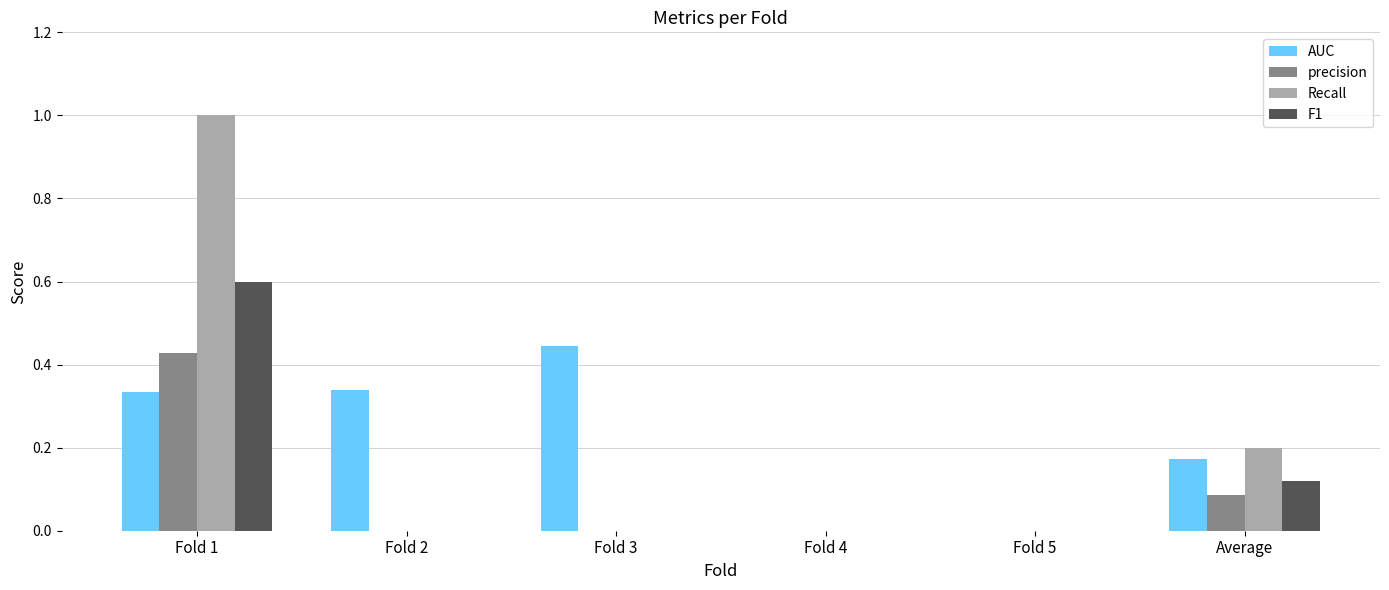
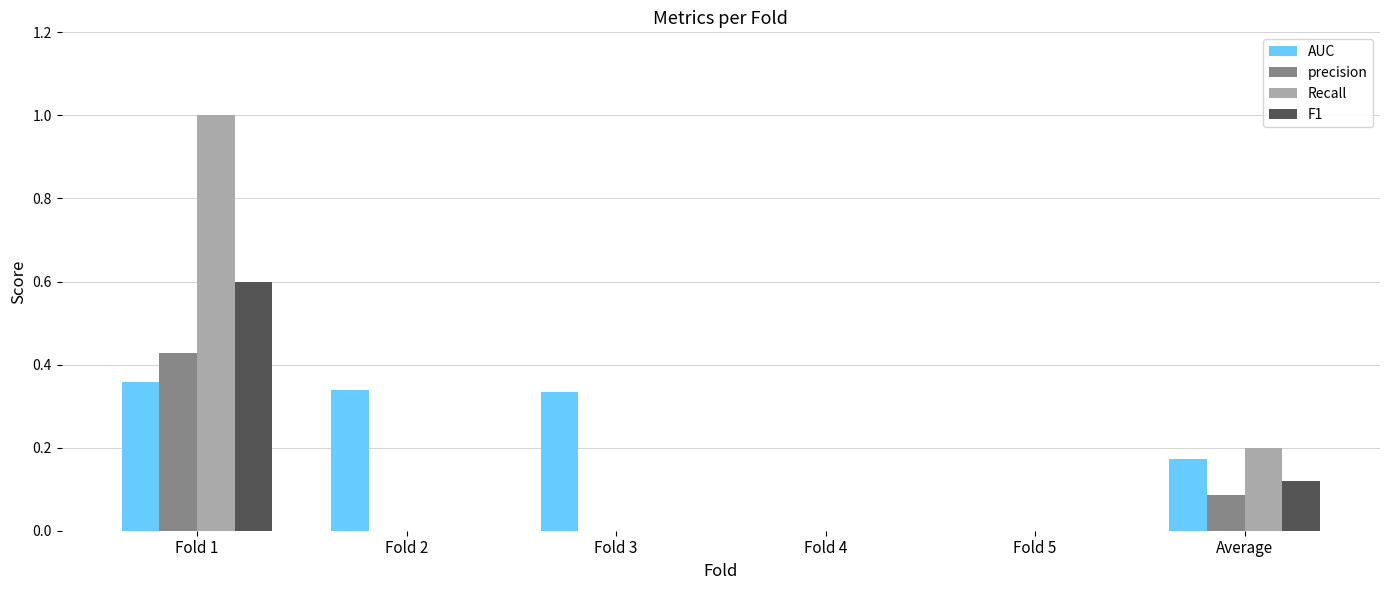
AUC, Fold 1: 0.33 -> 0.36
AUC, Fold 3: 0.44 -> 0.33
